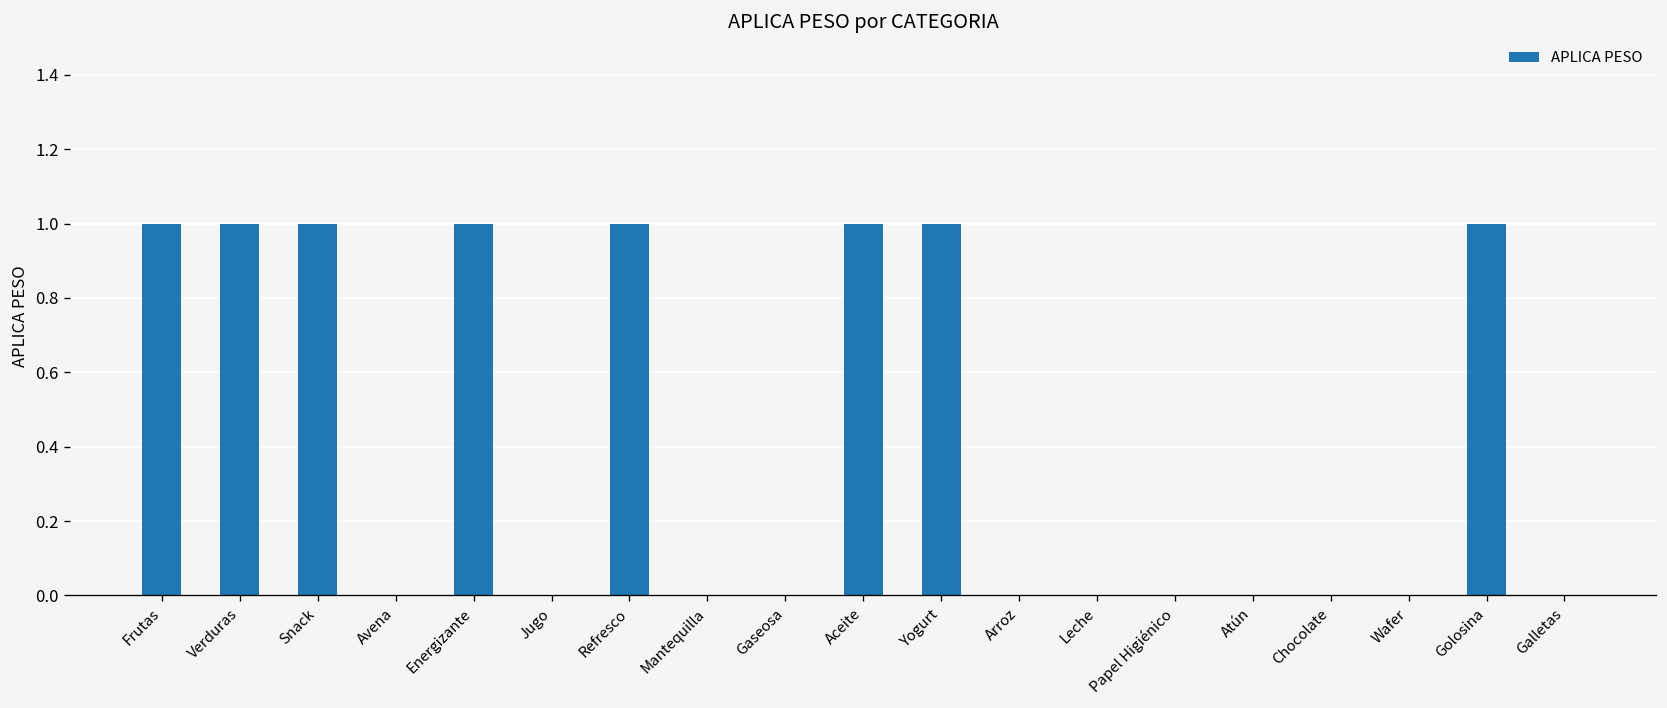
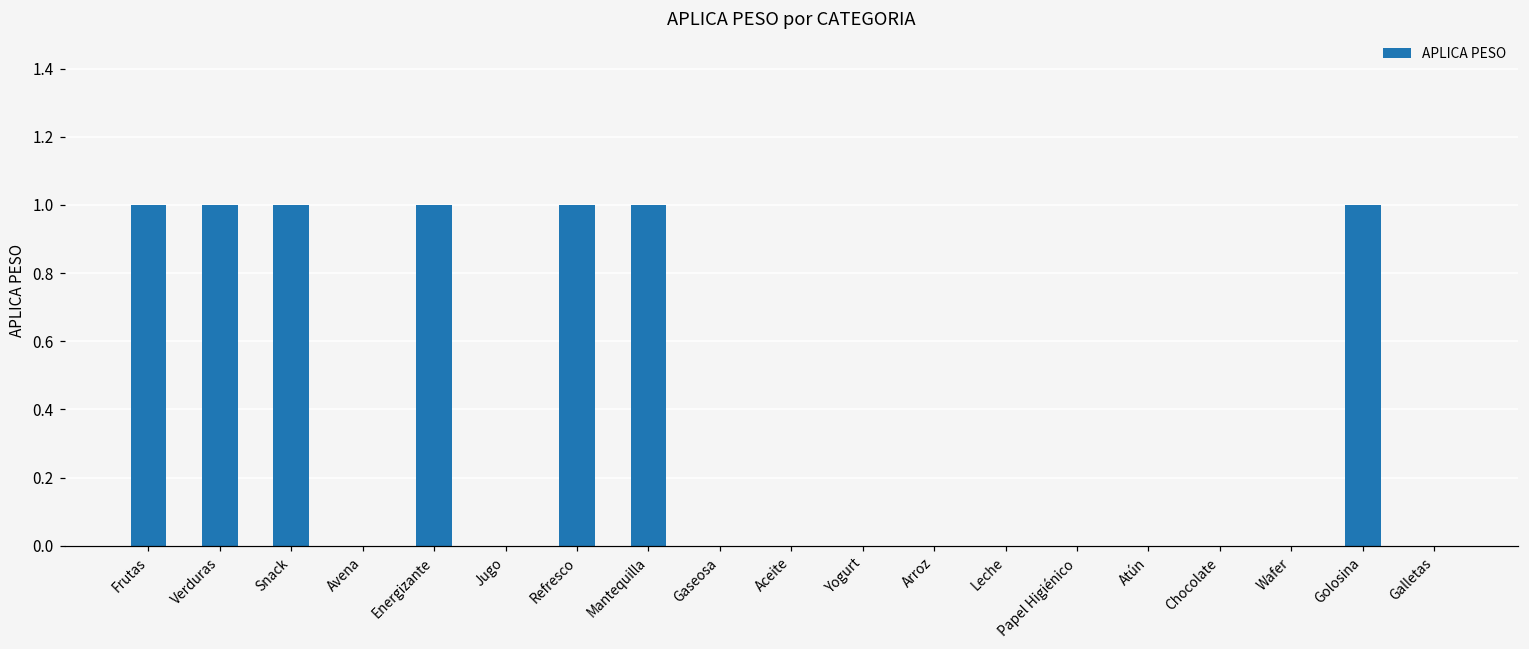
Mantequilla: 0 -> 1
Aceite: 1 -> 0
Yogurt: 1 -> 0
